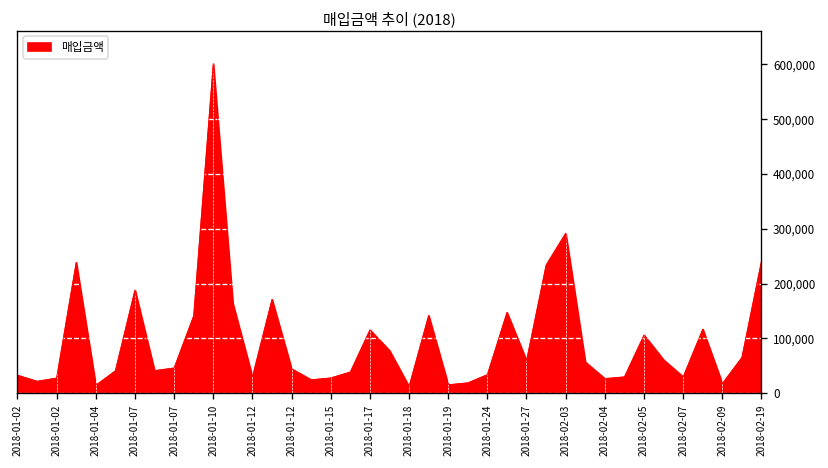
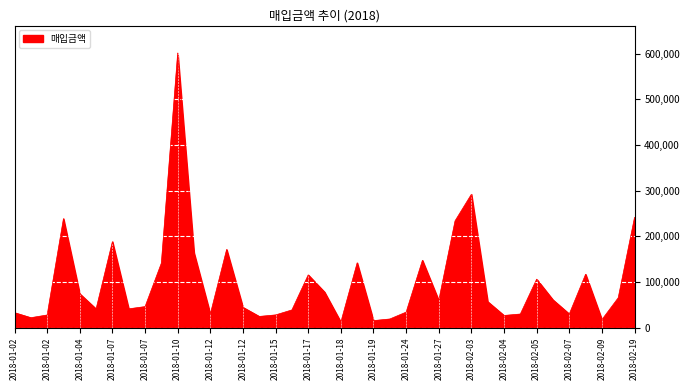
2018-01-04: 10,000 -> 70,000
